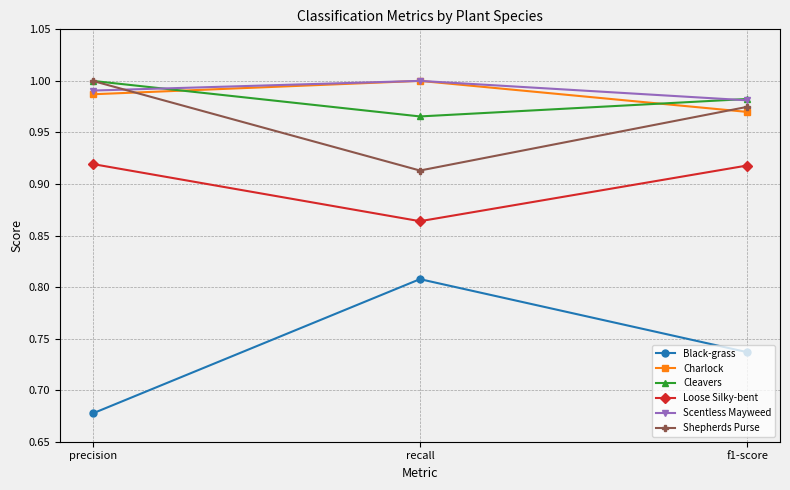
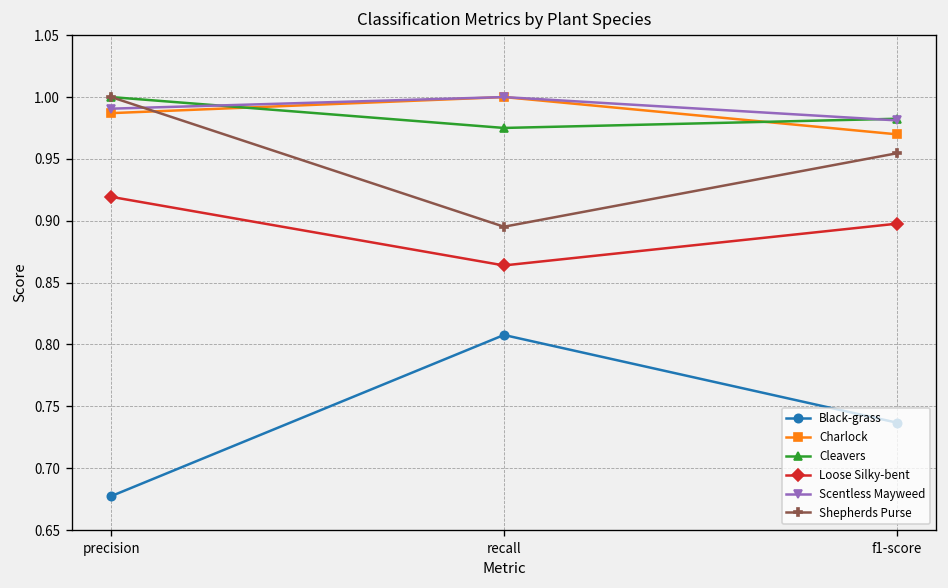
Cleavers, recall: 0.966 -> 0.975
Shepherds Purse, recall: 0.913 -> 0.895
Loose Silky-bent, f1-score: 0.918 -> 0.898
Shepherds Purse, f1-score: 0.975 -> 0.955
